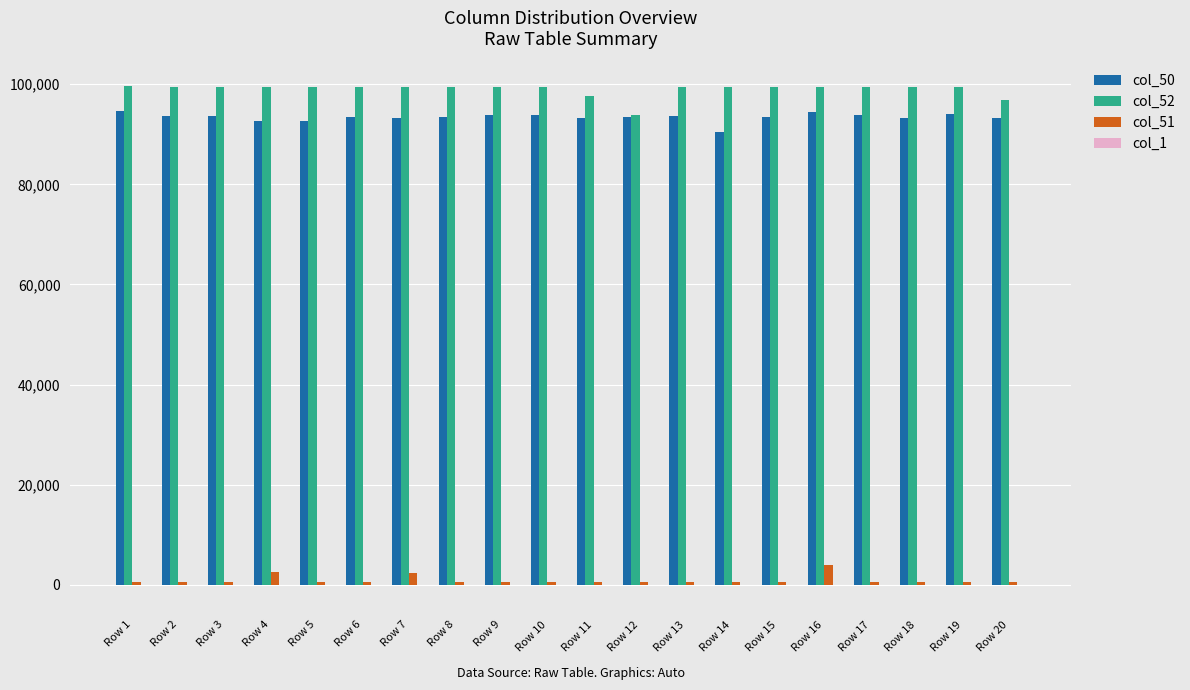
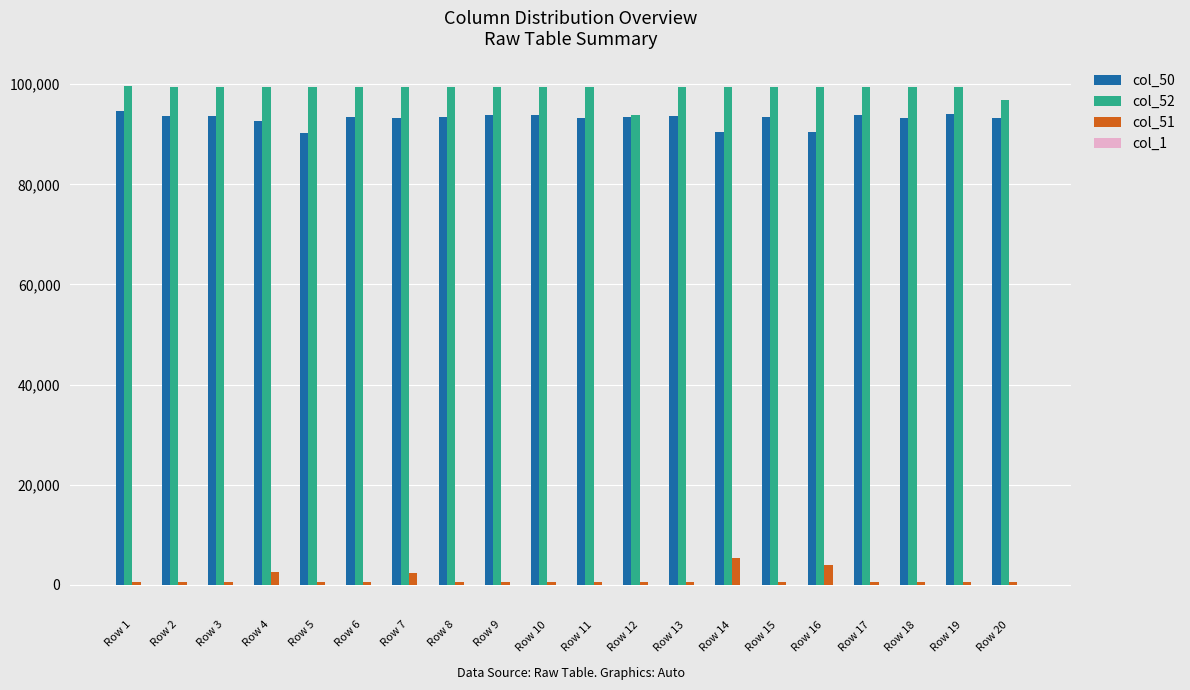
col_50, Row 5: 93,000 -> 90,000
col_52, Row 11: 98,000 -> 99,000
col_51, Row 14: 1,000 -> 5,000
col_50, Row 16: 94,000 -> 90,000
